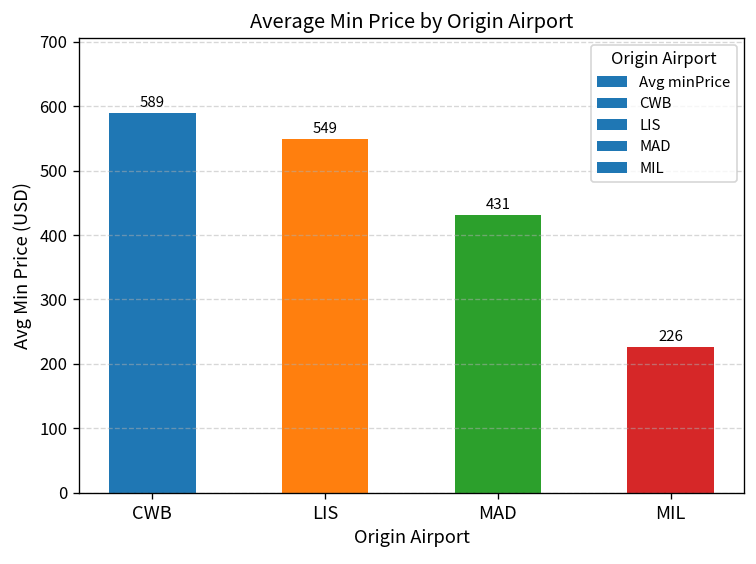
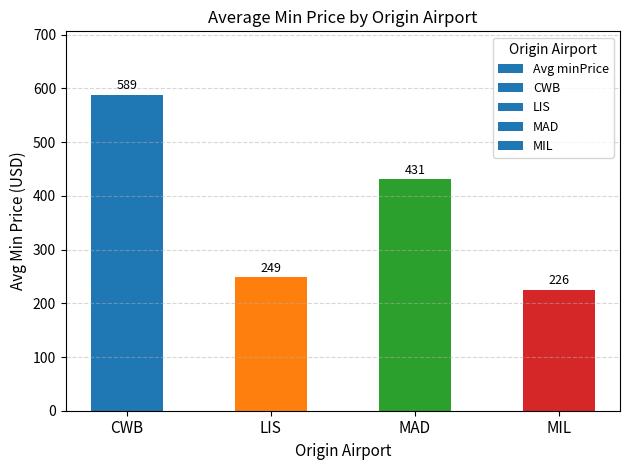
LIS: 549 -> 249
